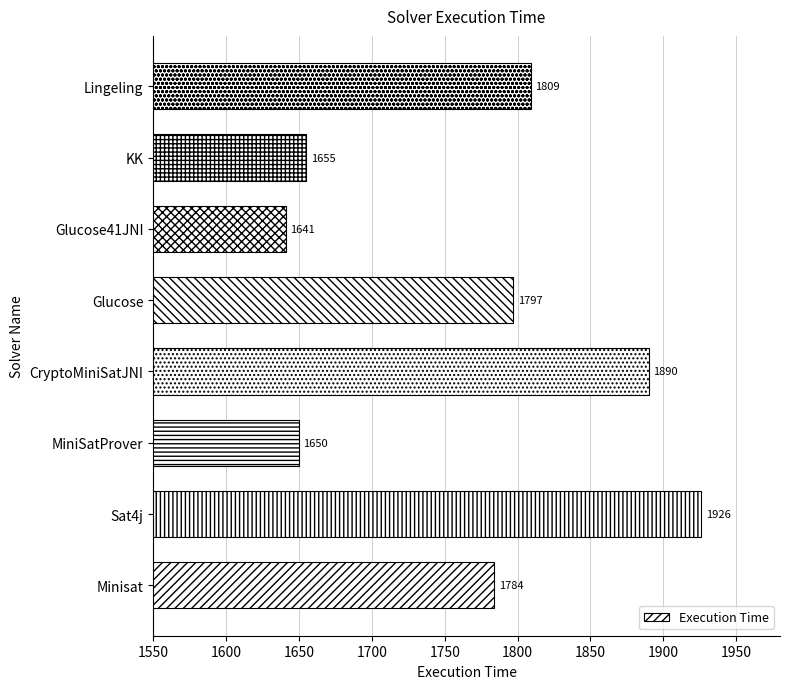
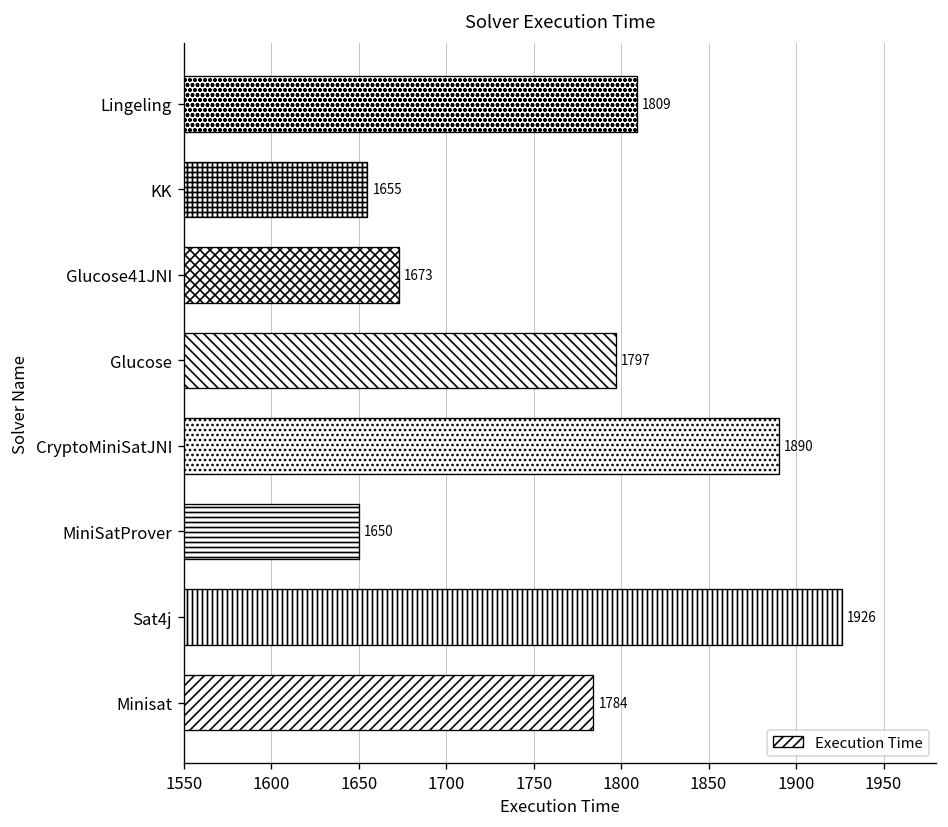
Glucose41JNI: 1641 -> 1673
